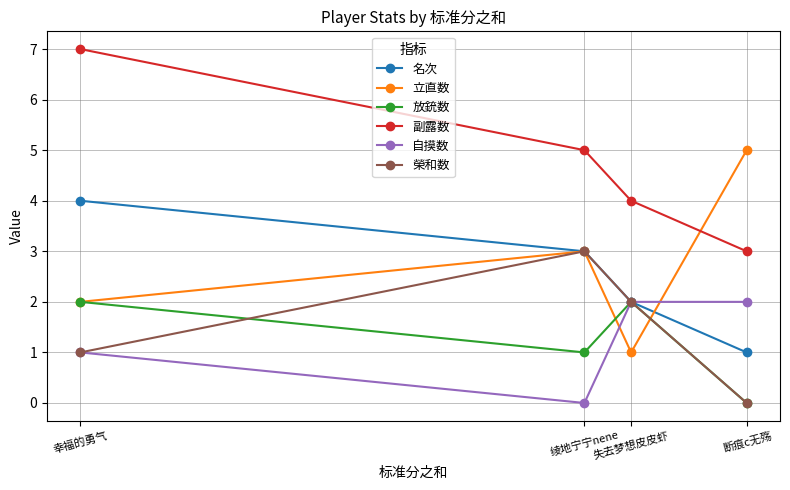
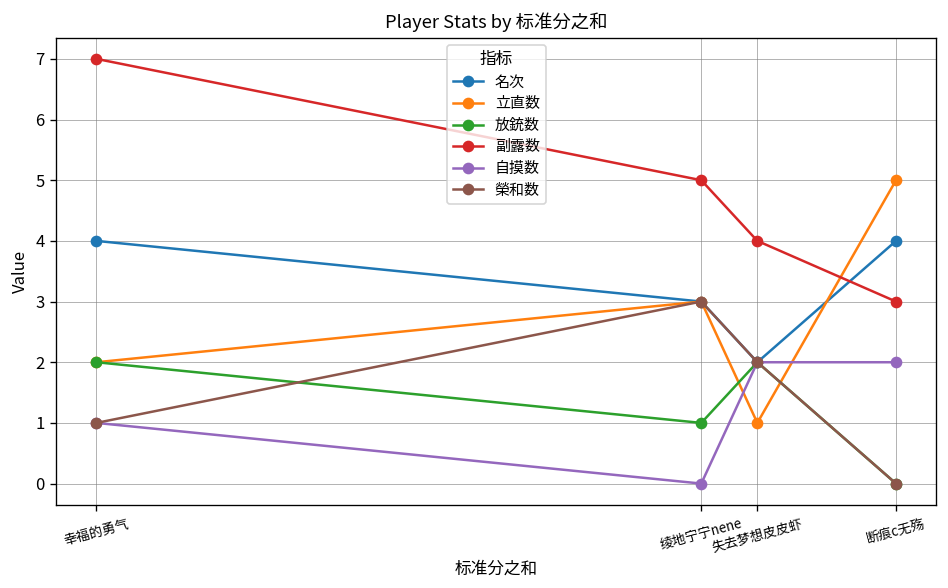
名次, 断痕c无殇: 1 -> 4
